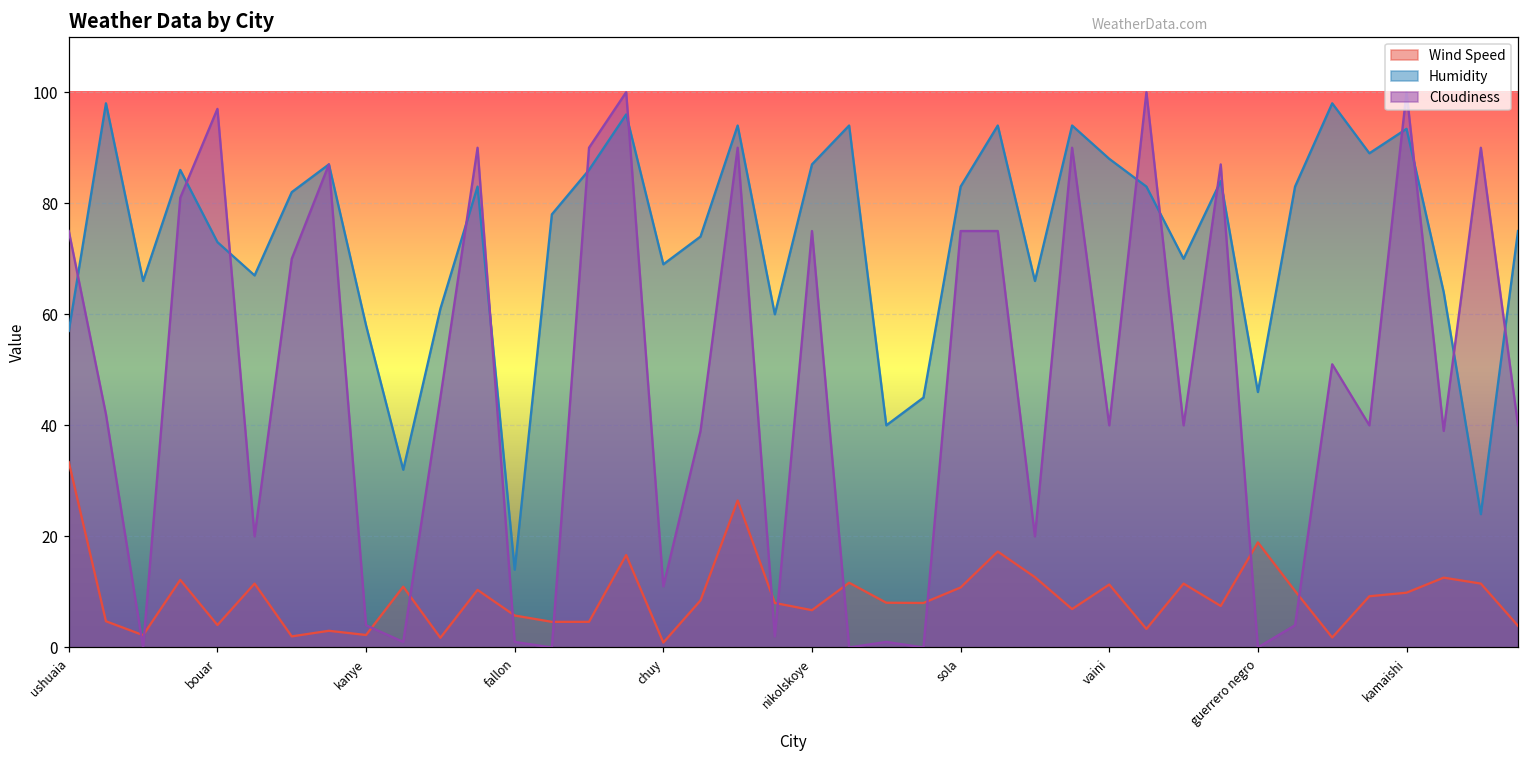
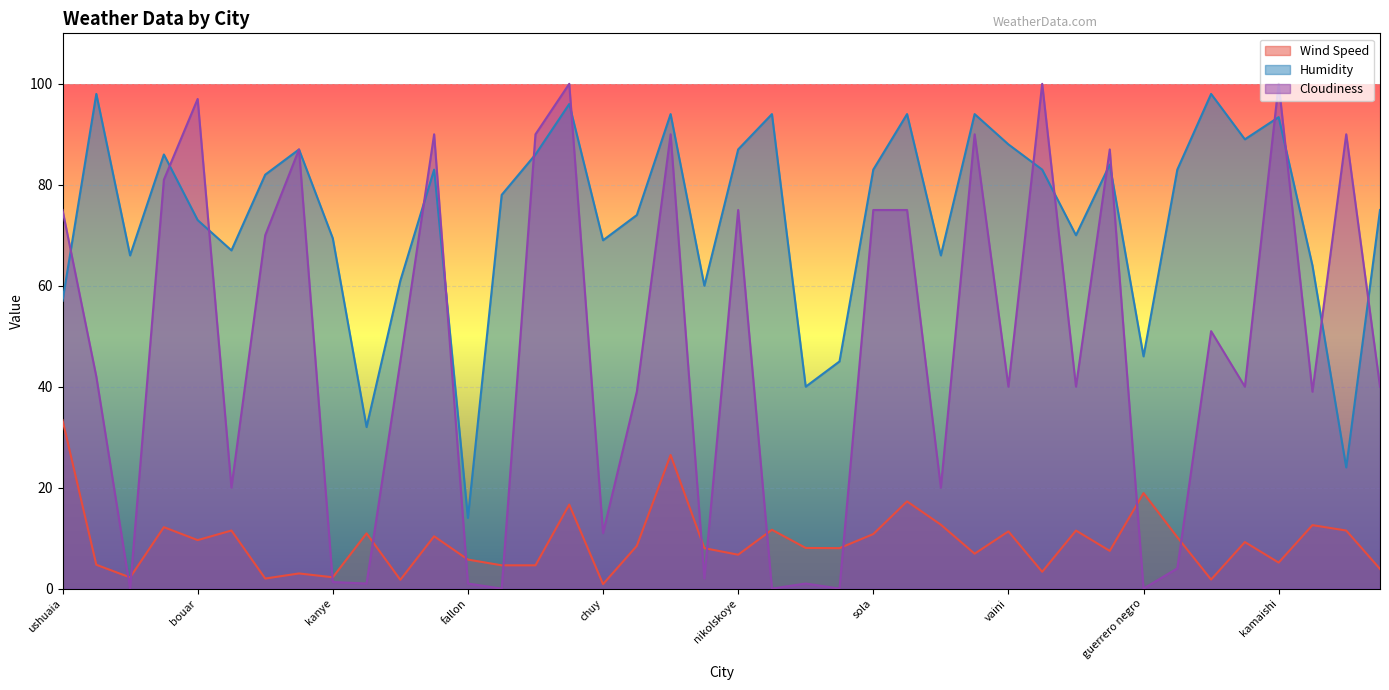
Wind Speed, bouar: 4 -> 10
Humidity, kanye: 58 -> 69
Cloudiness, kanye: 4 -> 1
Wind Speed, kamaishi: 10 -> 5
